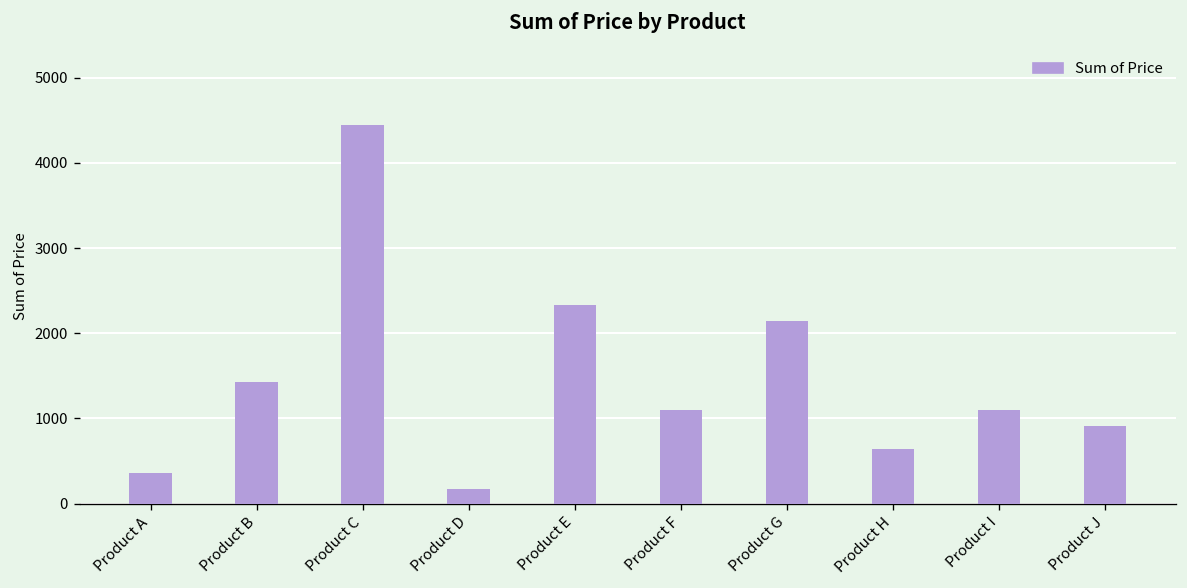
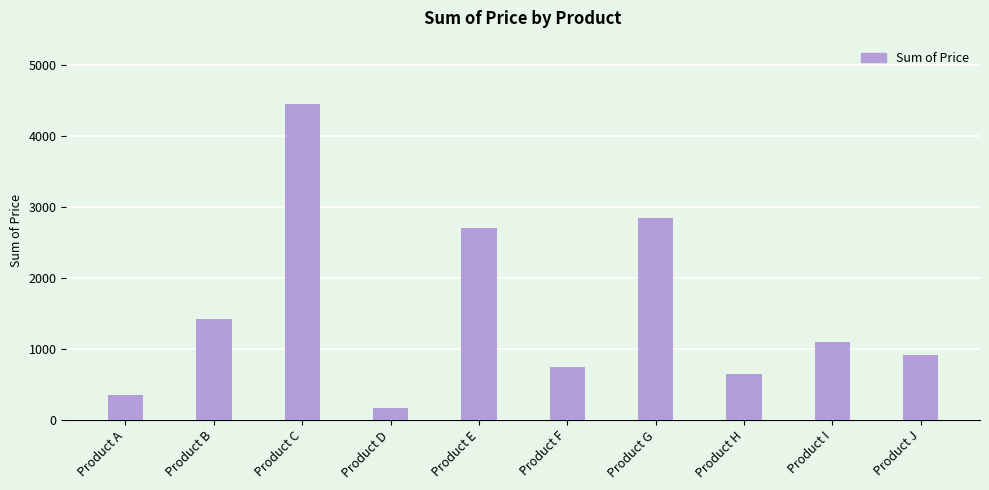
Product E: 2300 -> 2700
Product F: 1100 -> 700
Product G: 2100 -> 2800
